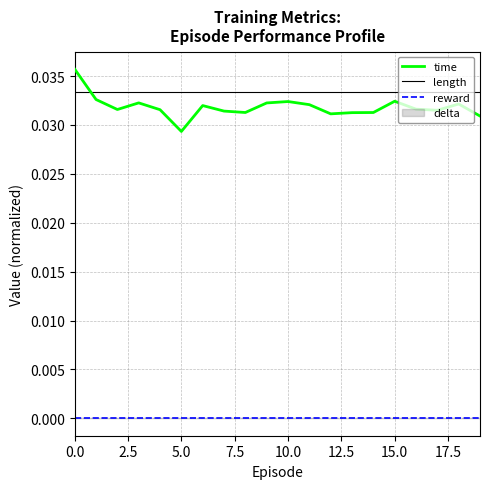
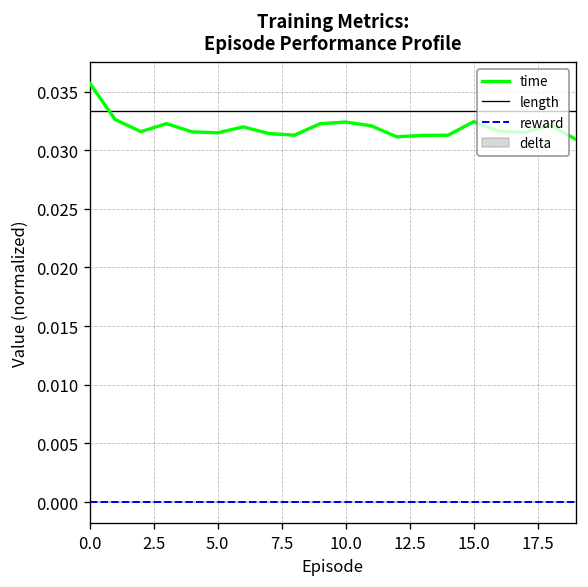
time, 5.0: 0.029 -> 0.031
